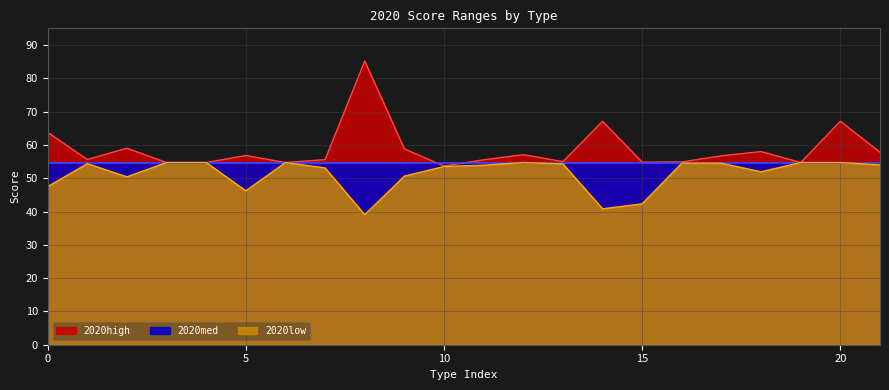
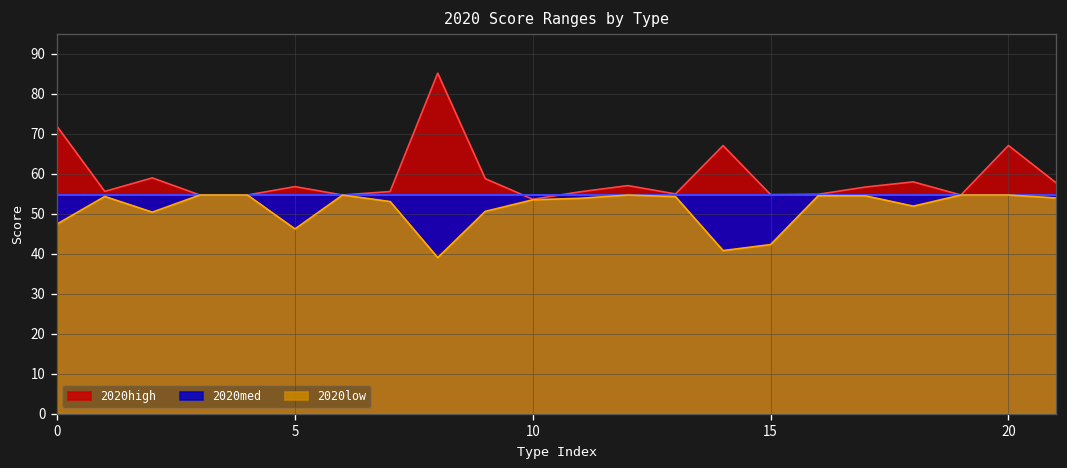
2020high, 0: 64 -> 72
